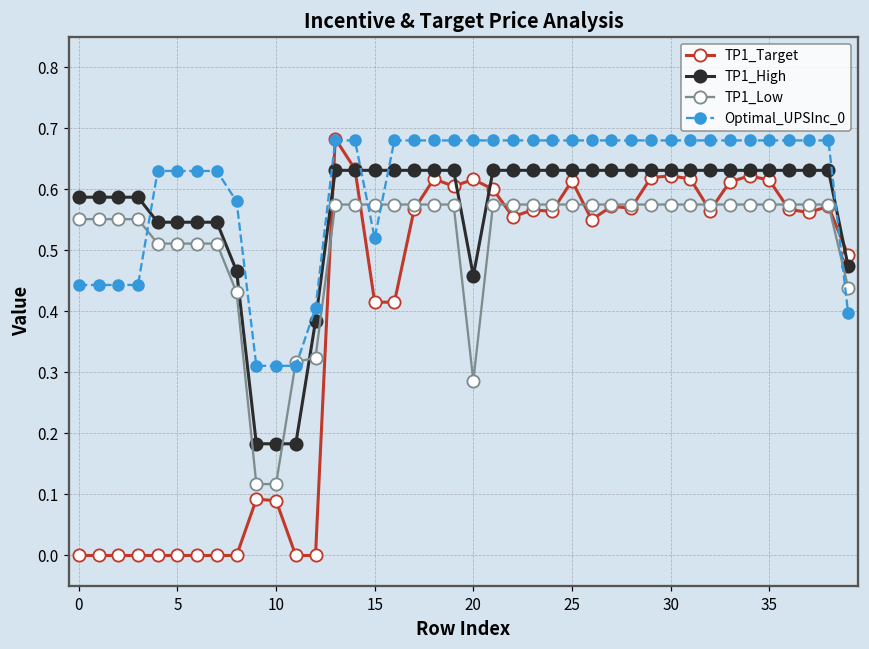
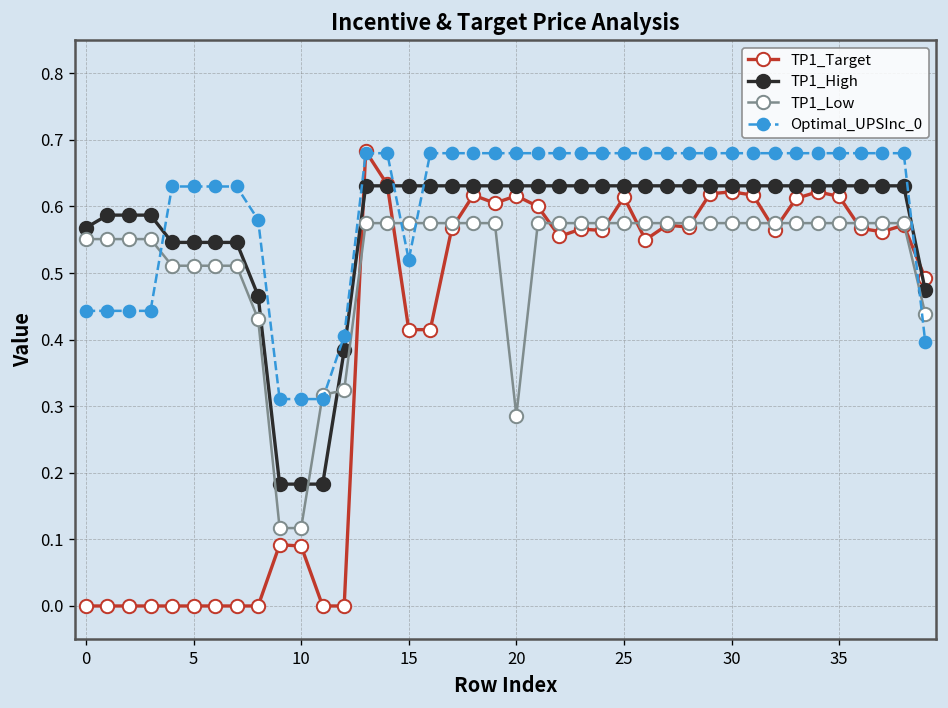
TP1_High, 0: 0.59 -> 0.57
TP1_High, 20: 0.46 -> 0.63
